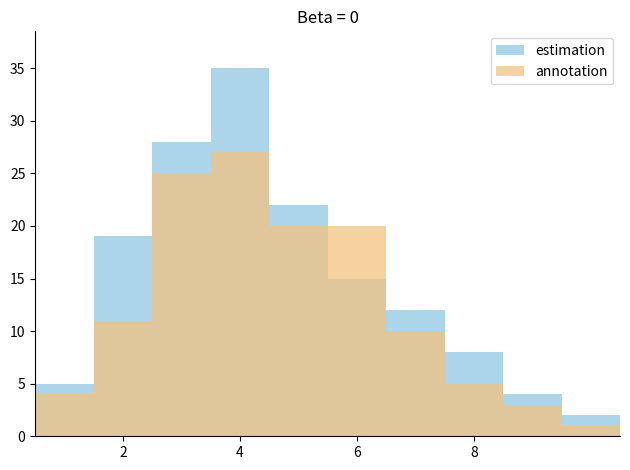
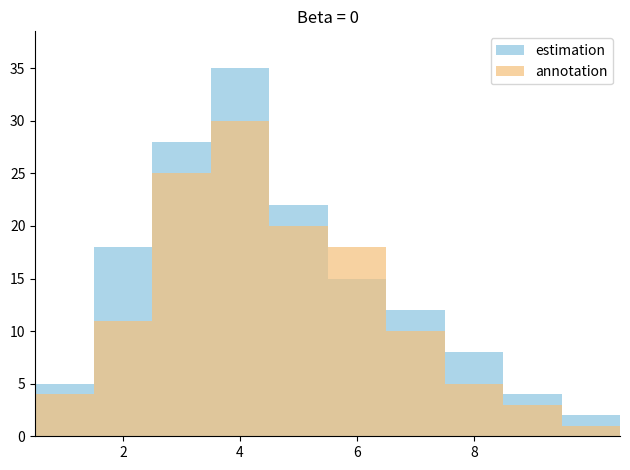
estimation, 2: 19 -> 18
annotation, 4: 27 -> 30
annotation, 6: 20 -> 18
